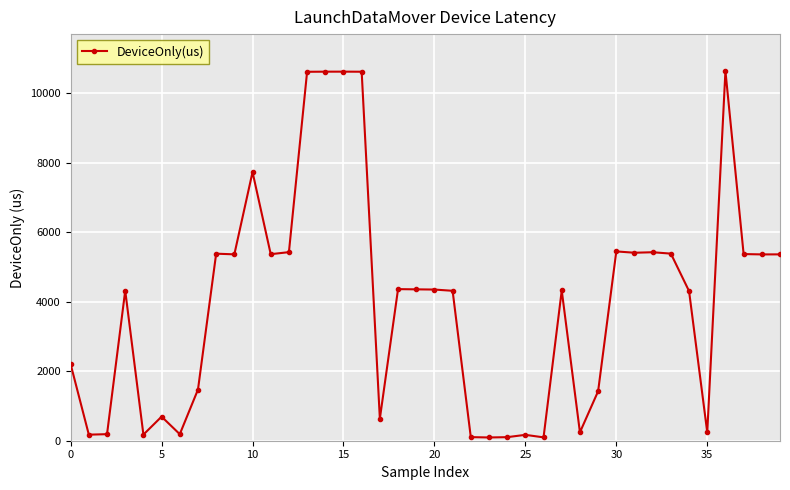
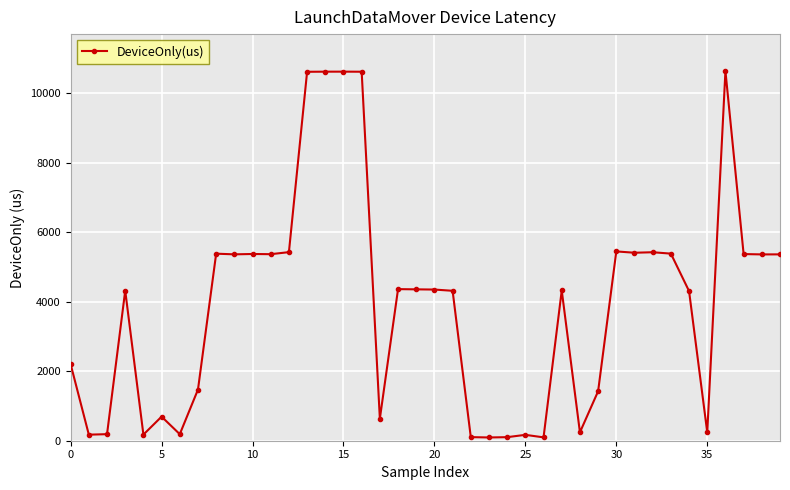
10: 7700 -> 5400
